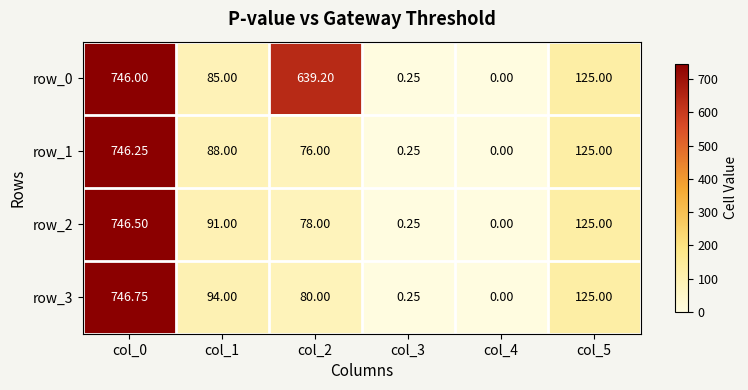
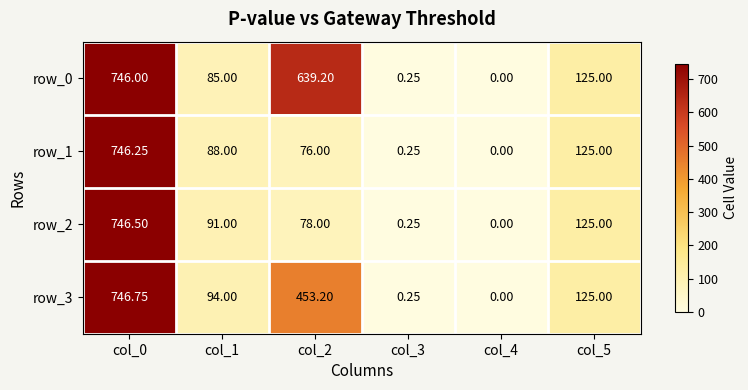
row_3, col_2: 80.00 -> 453.20
